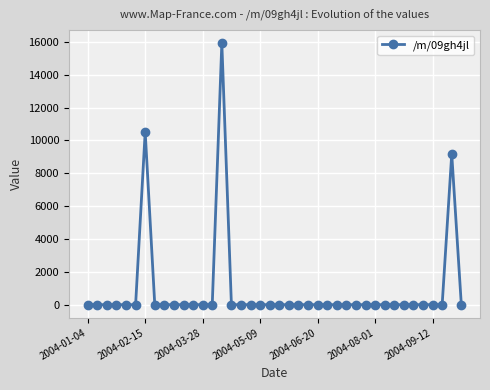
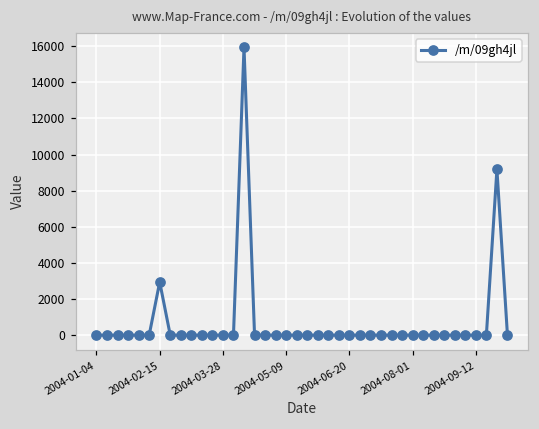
2004-02-15: 10500 -> 2900
